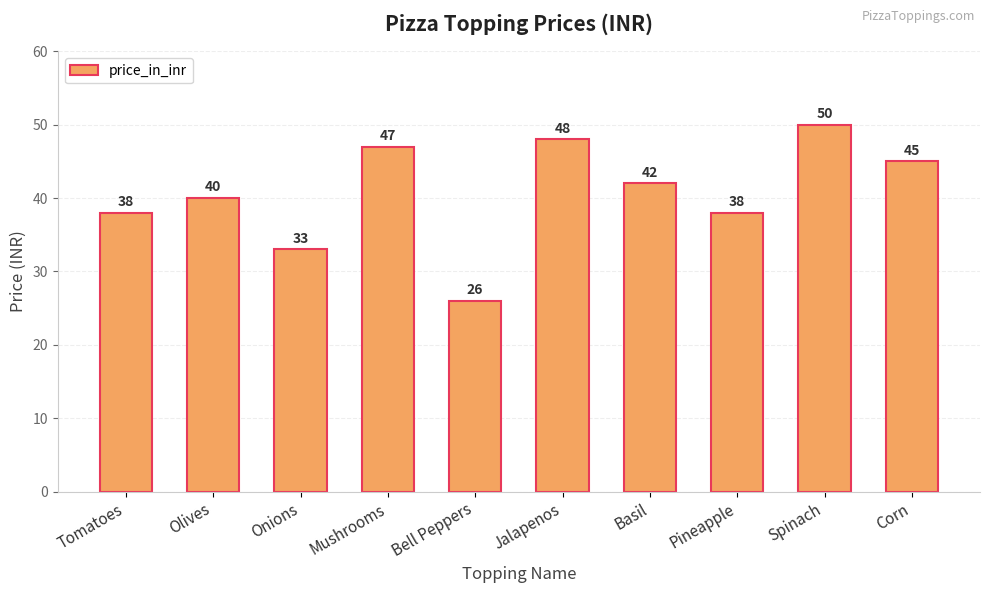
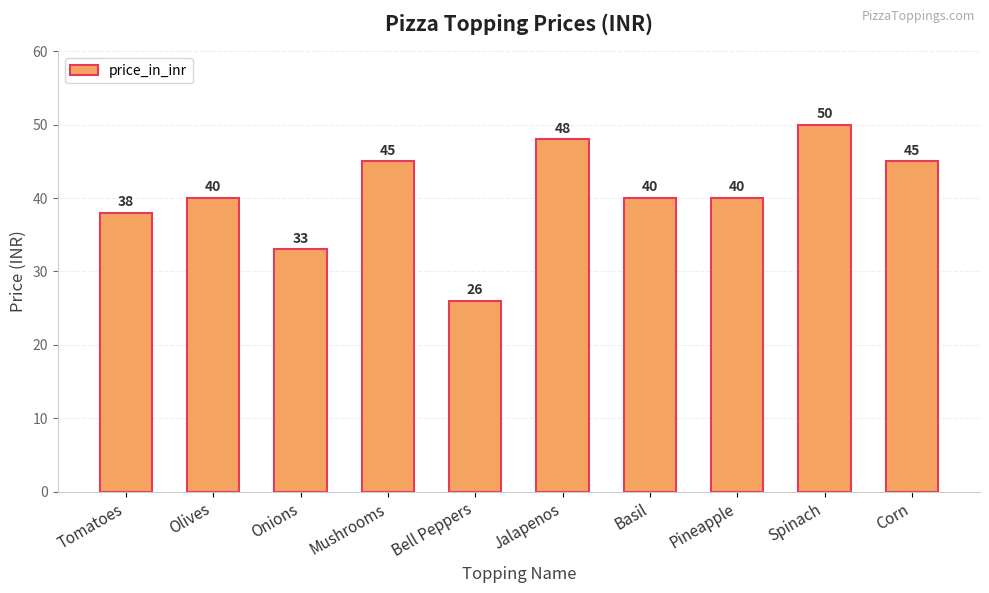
Mushrooms: 47 -> 45
Basil: 42 -> 40
Pineapple: 38 -> 40
